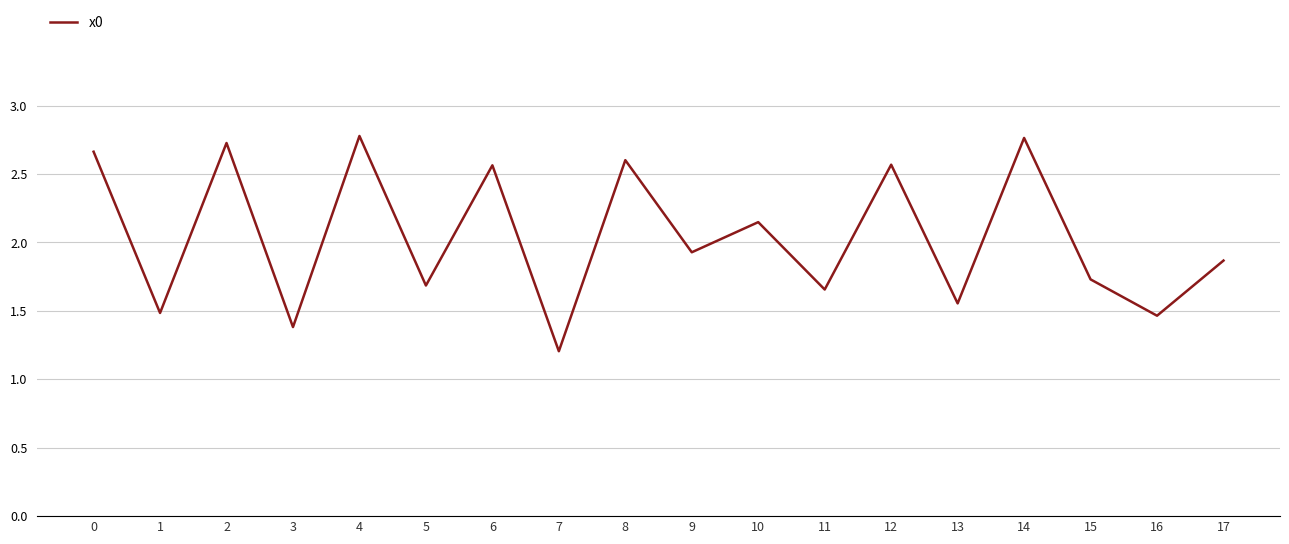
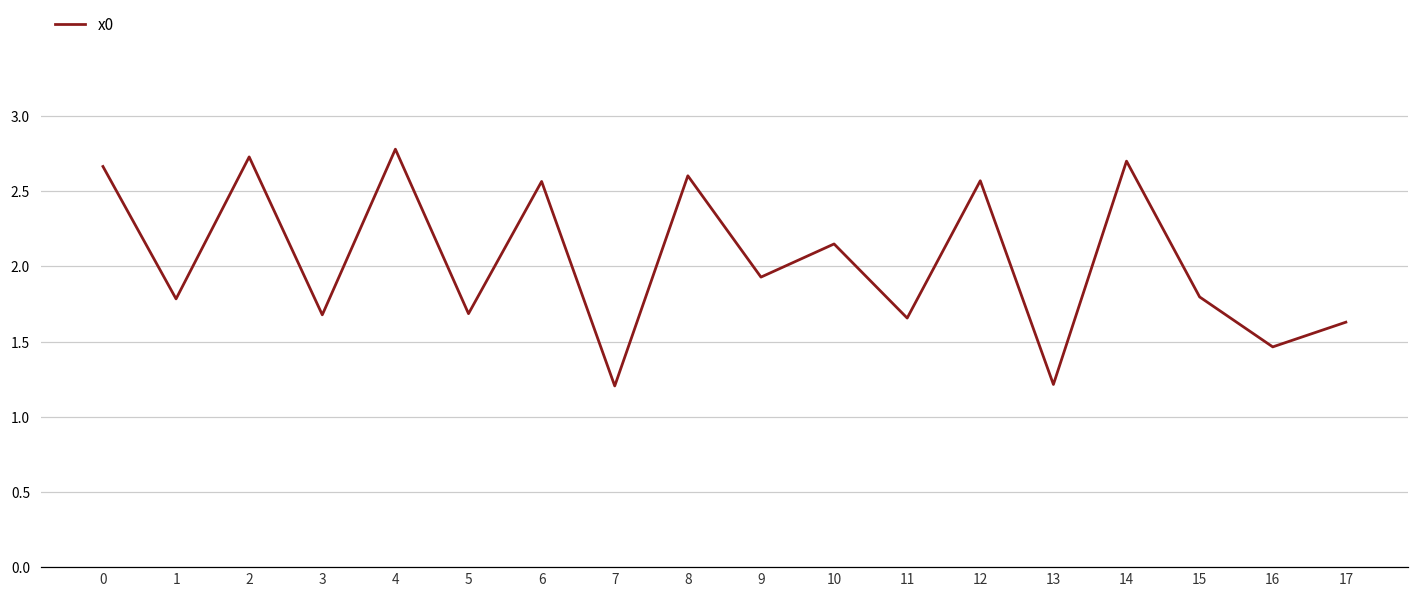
1: 1.48 -> 1.78
3: 1.38 -> 1.68
13: 1.55 -> 1.22
14: 2.76 -> 2.70
15: 1.73 -> 1.80
17: 1.87 -> 1.63
